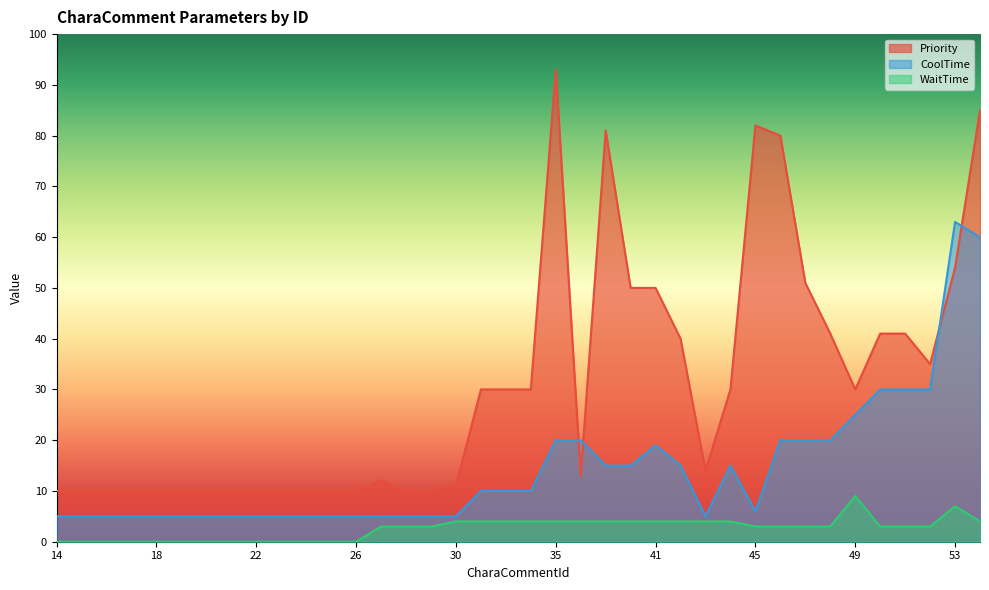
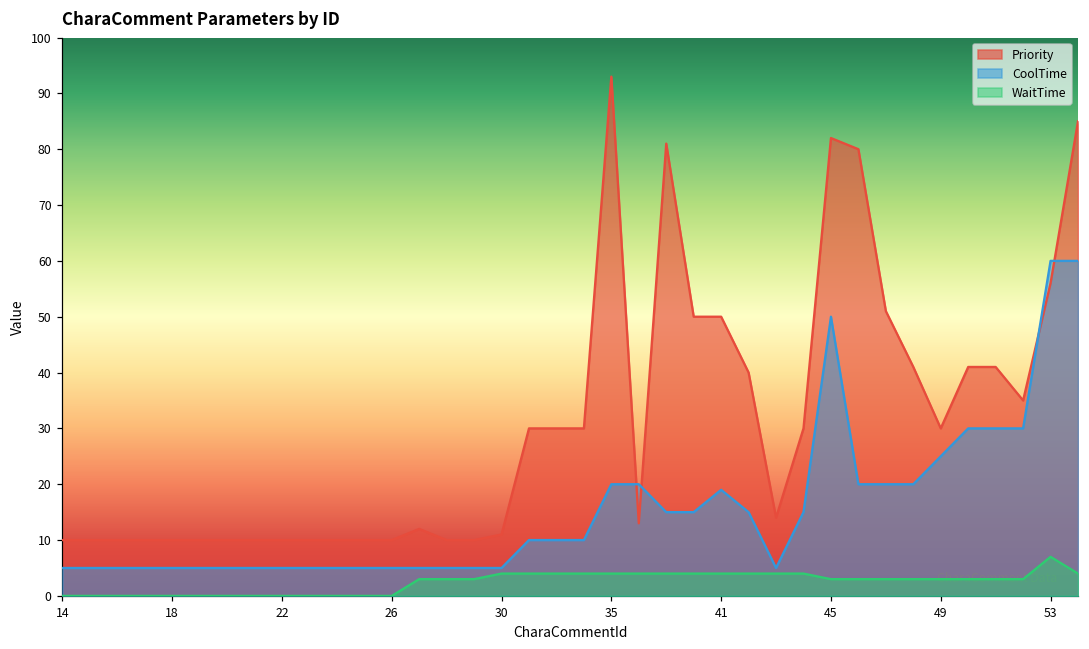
CoolTime, 45: 6 -> 50
WaitTime, 49: 9 -> 3
Priority, 53: 54 -> 56
CoolTime, 53: 63 -> 60
